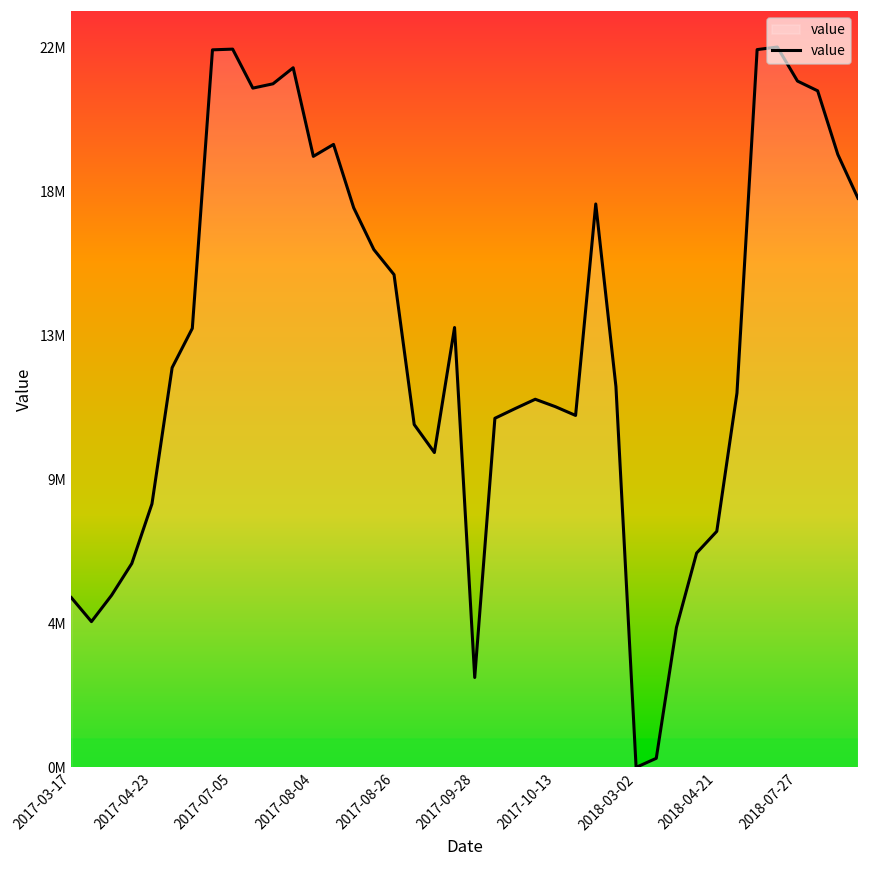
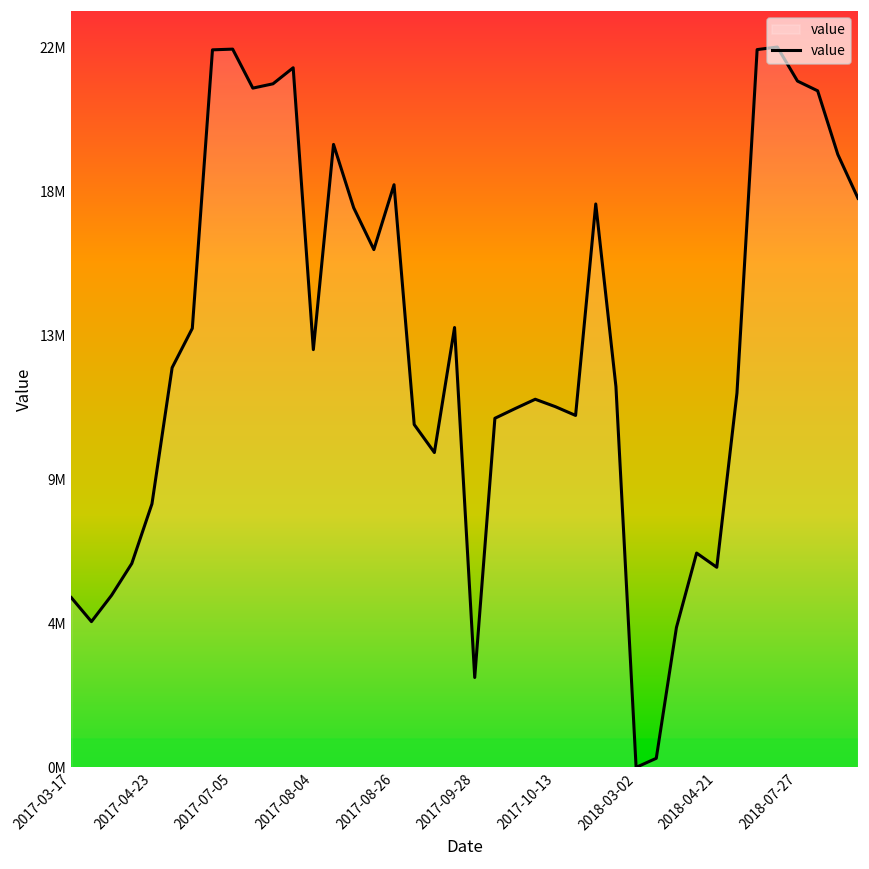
2017-08-04: 18600000 -> 12700000
2017-08-26: 15000000 -> 17800000
2018-04-21: 7200000 -> 6100000
